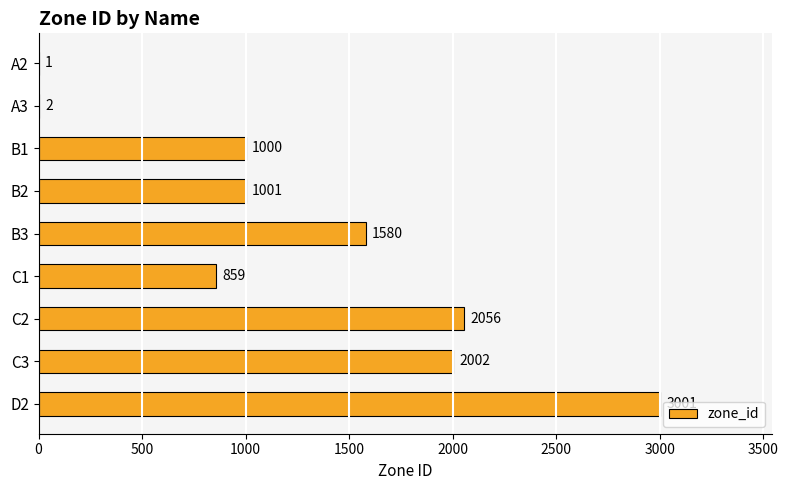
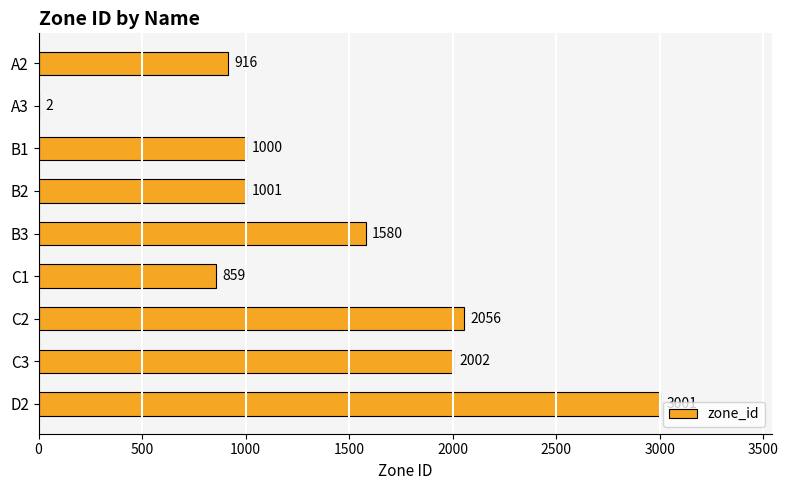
A2: 1 -> 916
